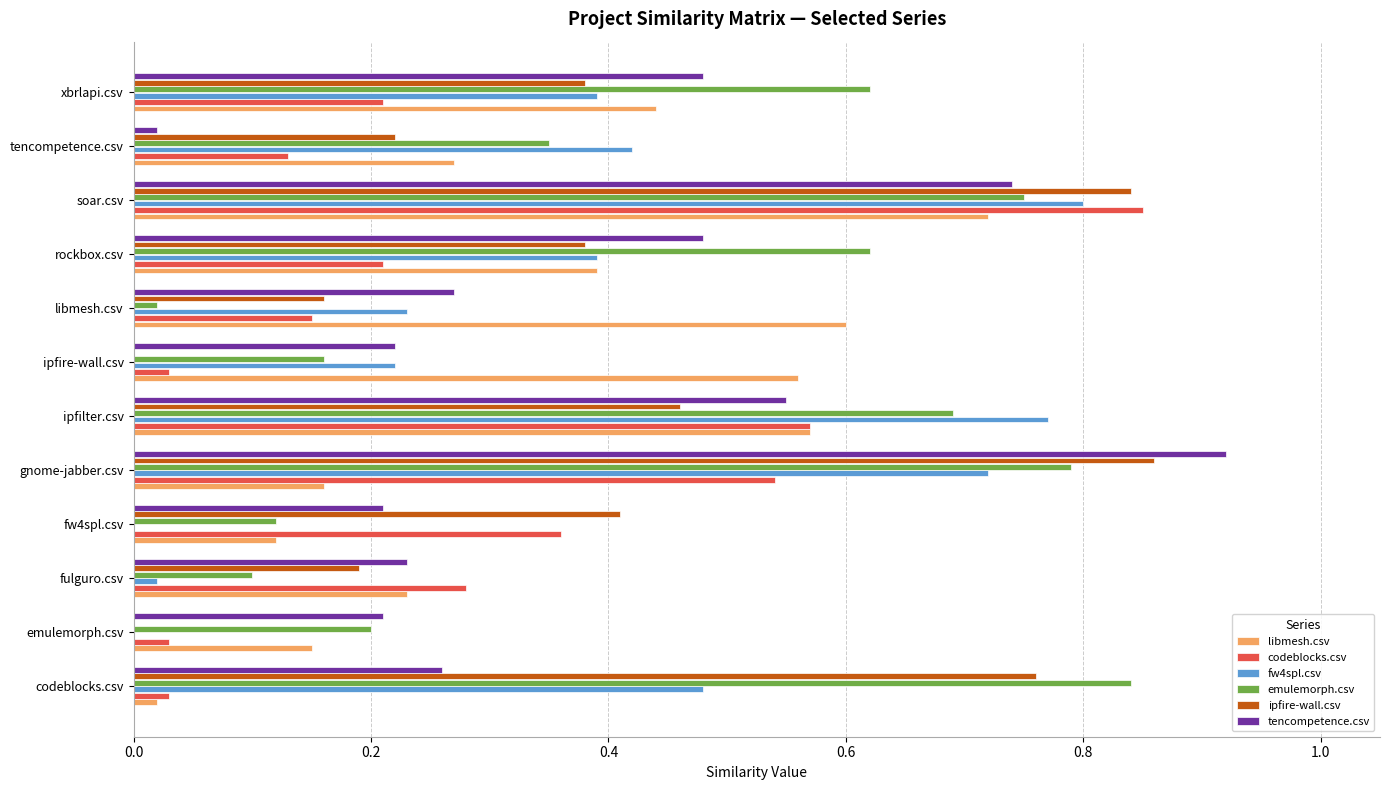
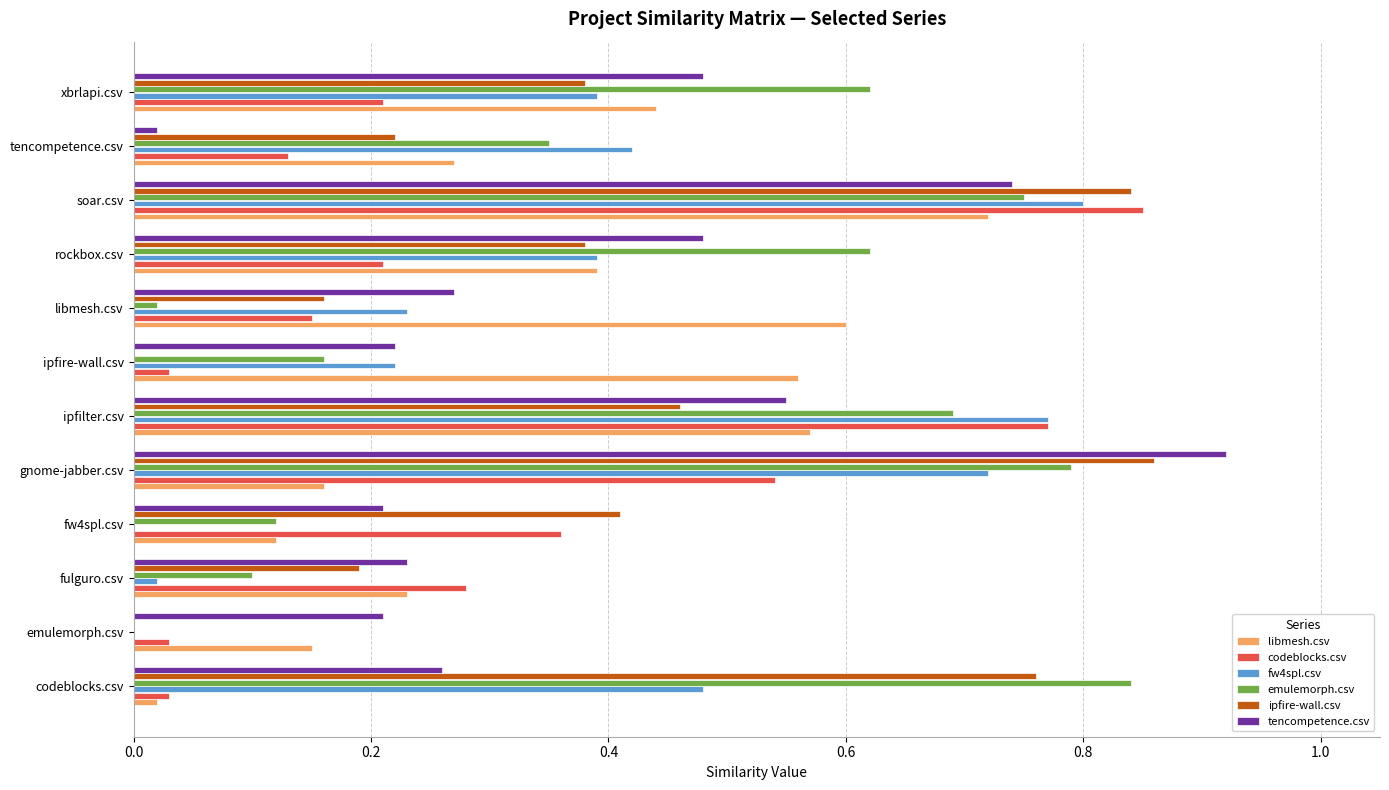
codeblocks.csv, ipfilter.csv: 0.57 -> 0.77
emulemorph.csv, emulemorph.csv: 0.2 -> 0.0
